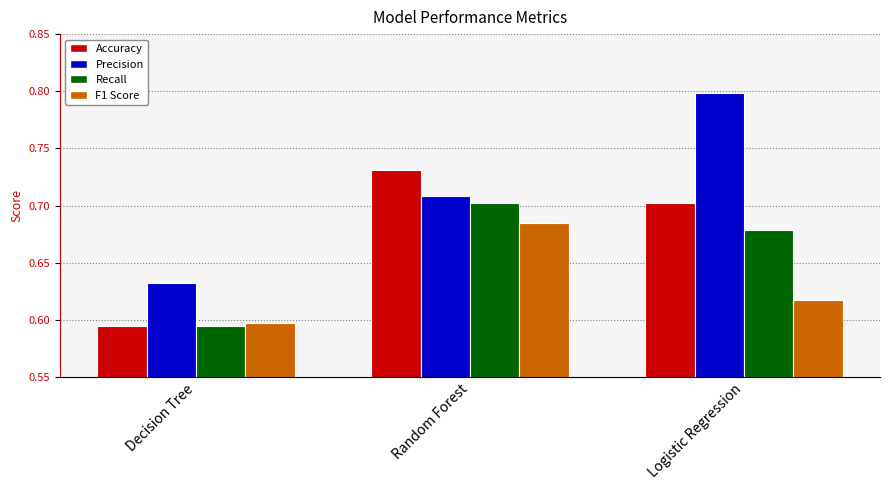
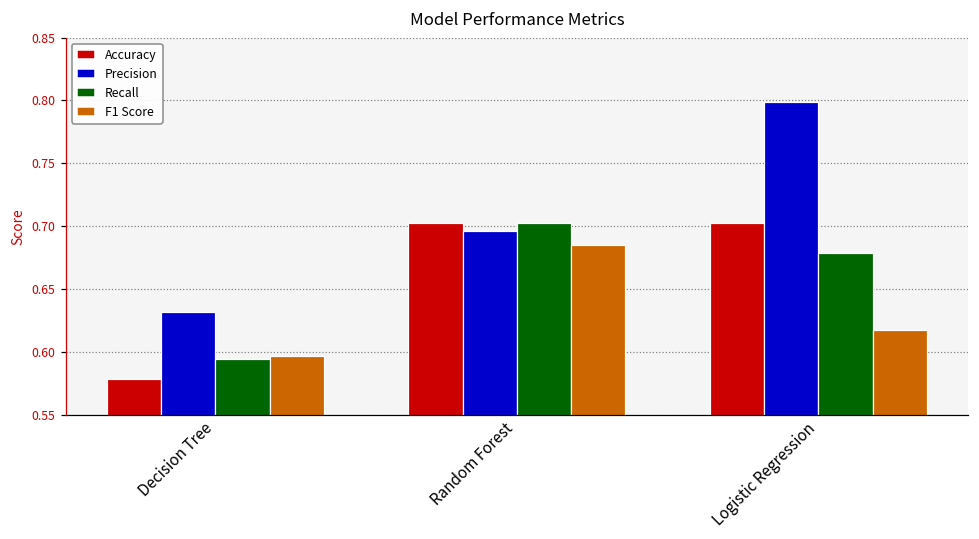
Accuracy, Decision Tree: 0.595 -> 0.578
Accuracy, Random Forest: 0.731 -> 0.703
Precision, Random Forest: 0.708 -> 0.696
